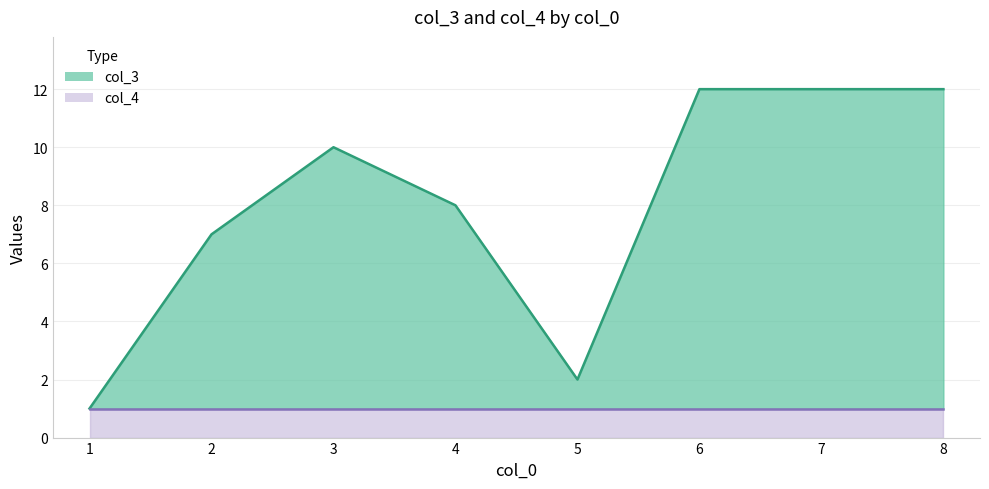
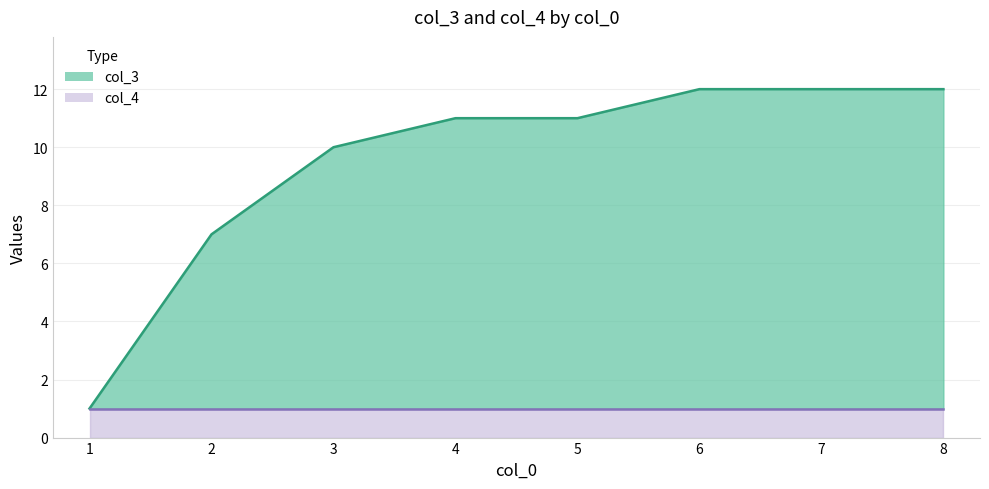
col_3, 4: 8 -> 11
col_3, 5: 2 -> 11
